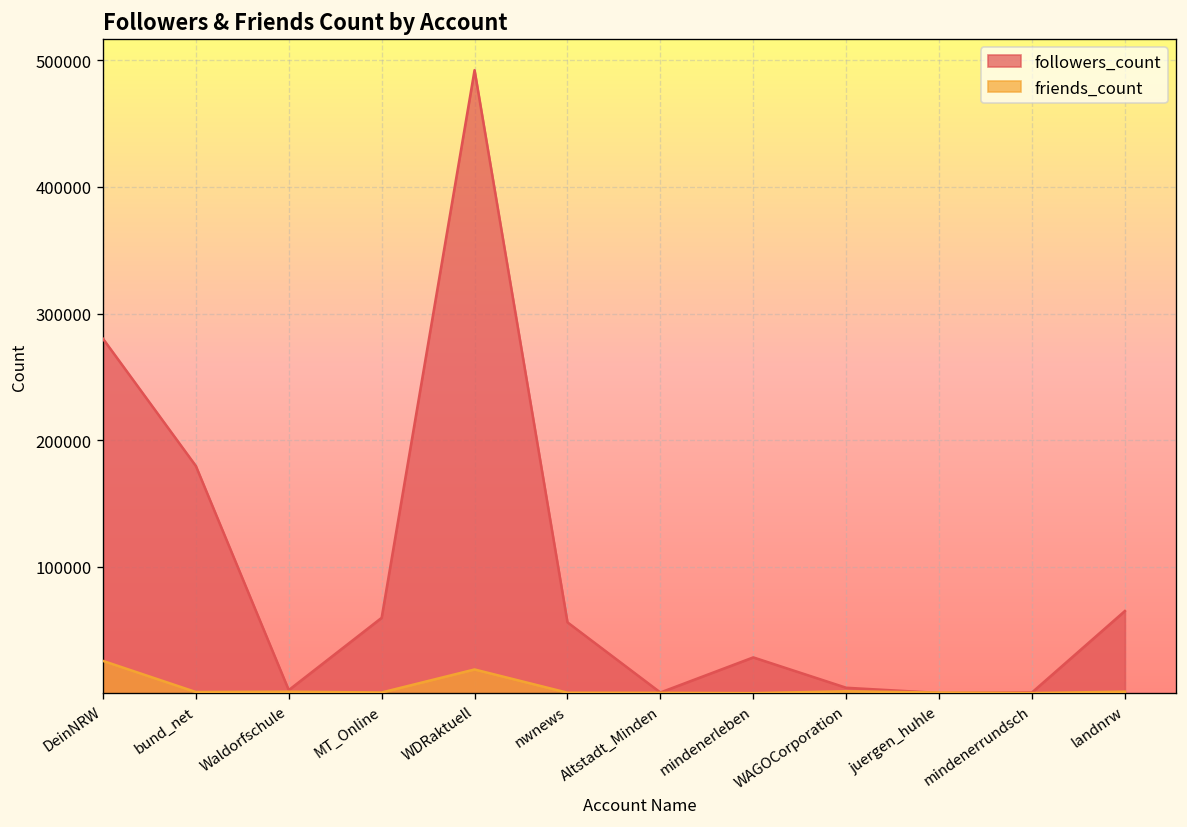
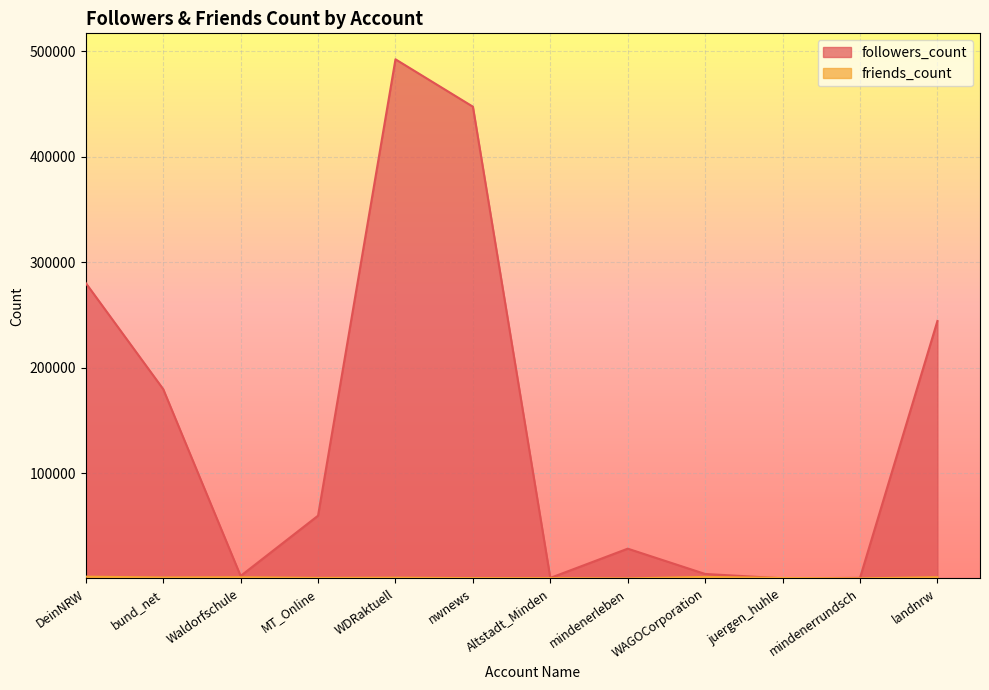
friends_count, DeinNRW: 26000 -> 2000
friends_count, WDRaktuell: 19000 -> 1000
followers_count, nwnews: 56000 -> 447000
followers_count, landnrw: 65000 -> 244000
